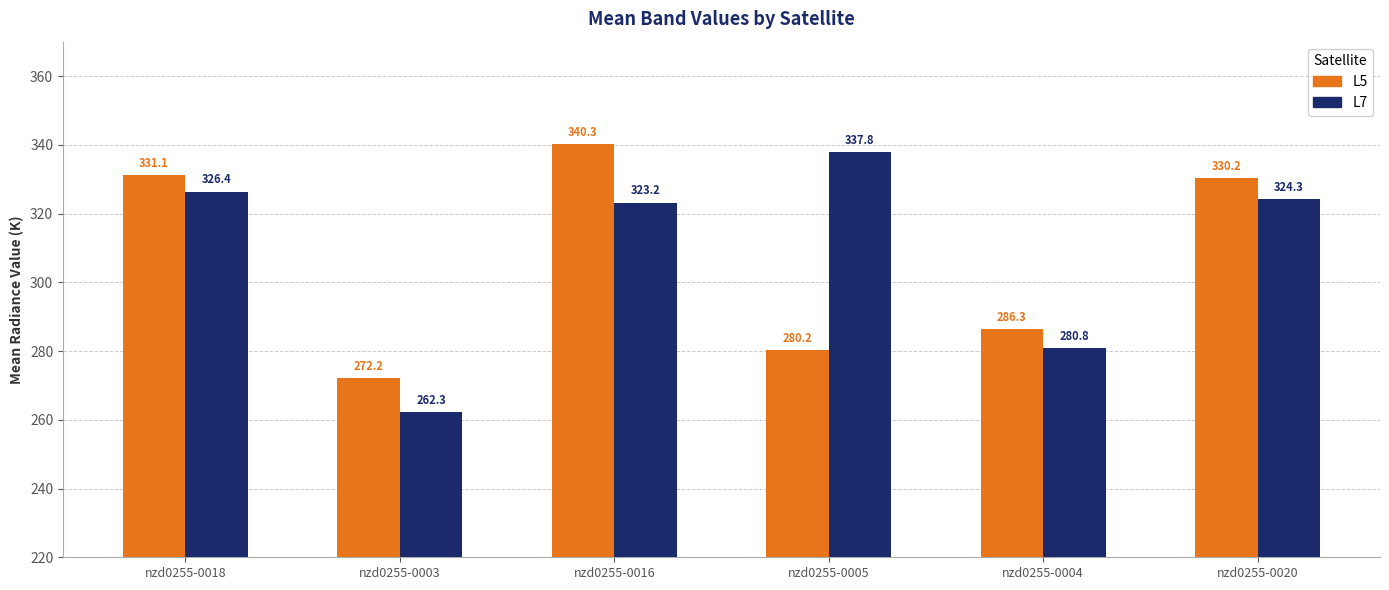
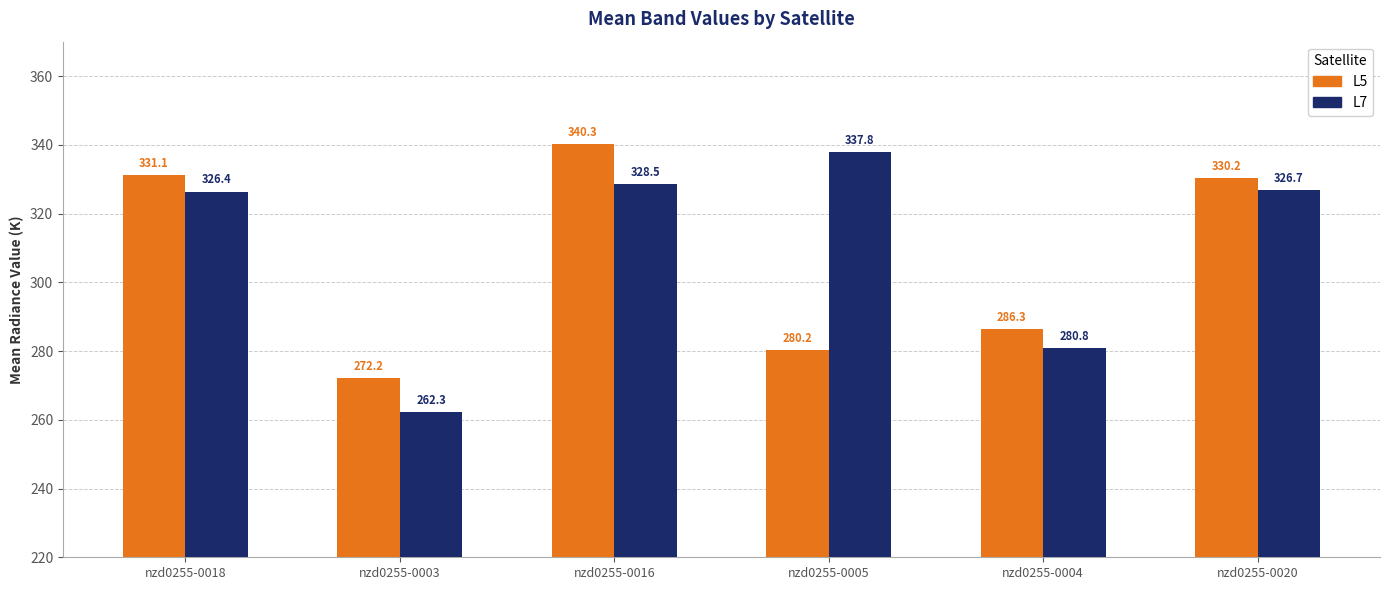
L7, nzd0255-0016: 323.2 -> 328.5
L7, nzd0255-0020: 324.3 -> 326.7
